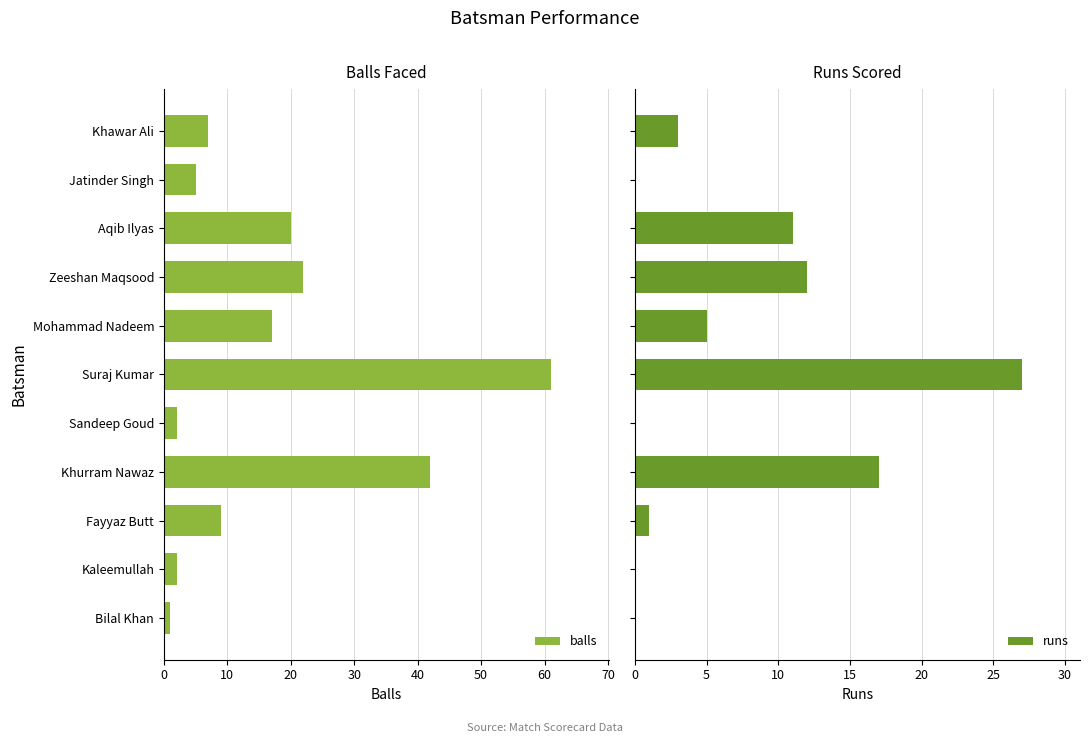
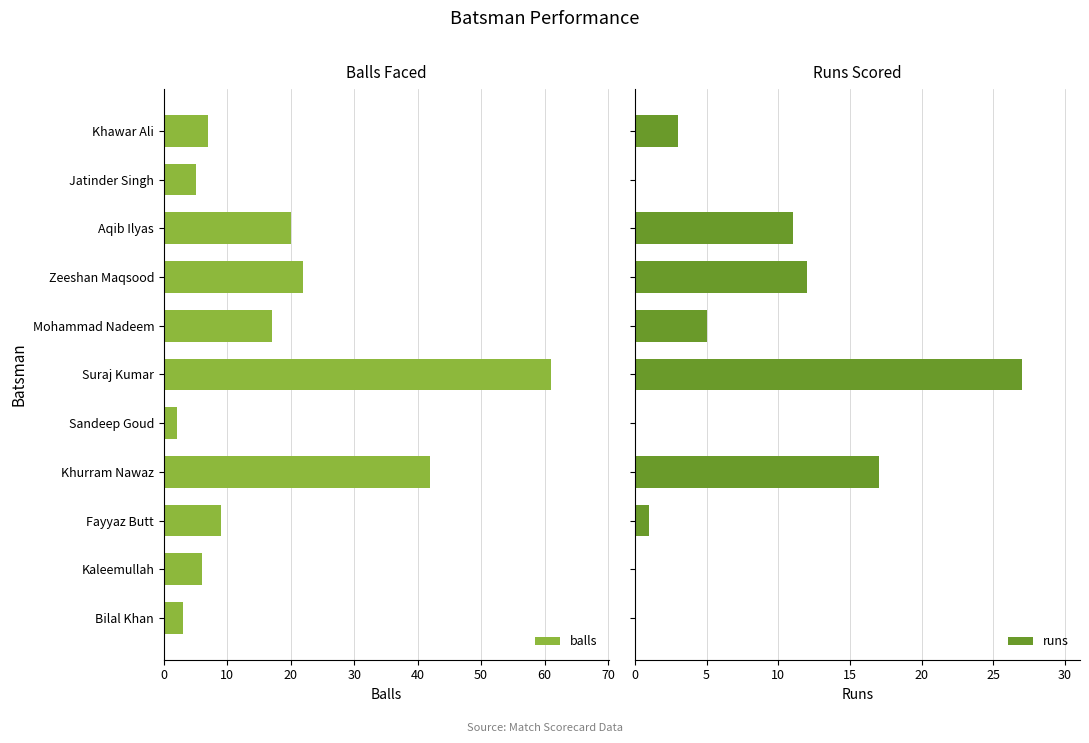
Balls Faced, Kaleemullah: 2 -> 6
Balls Faced, Bilal Khan: 1 -> 3
